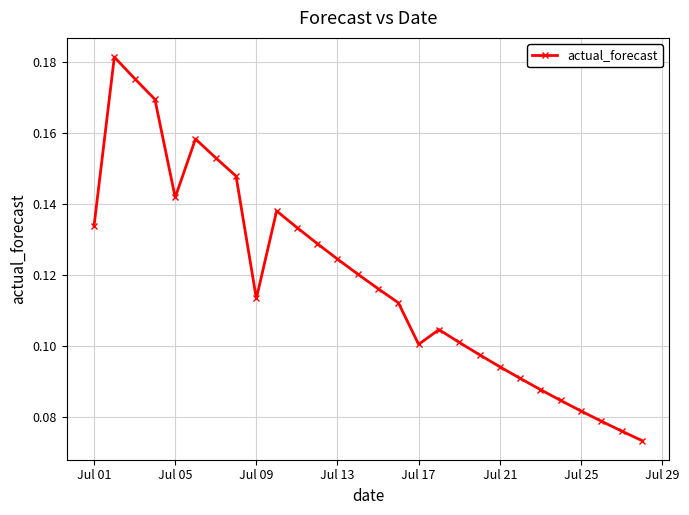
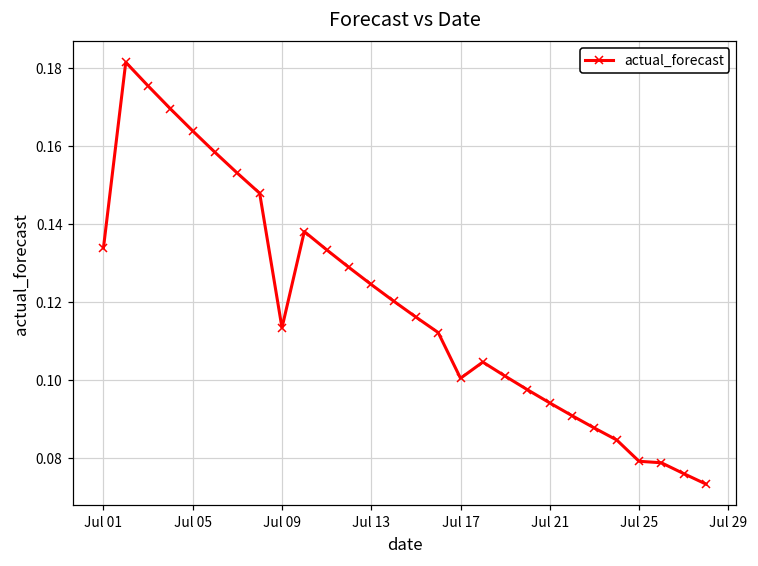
Jul 05: 0.142 -> 0.164
Jul 25: 0.082 -> 0.079
